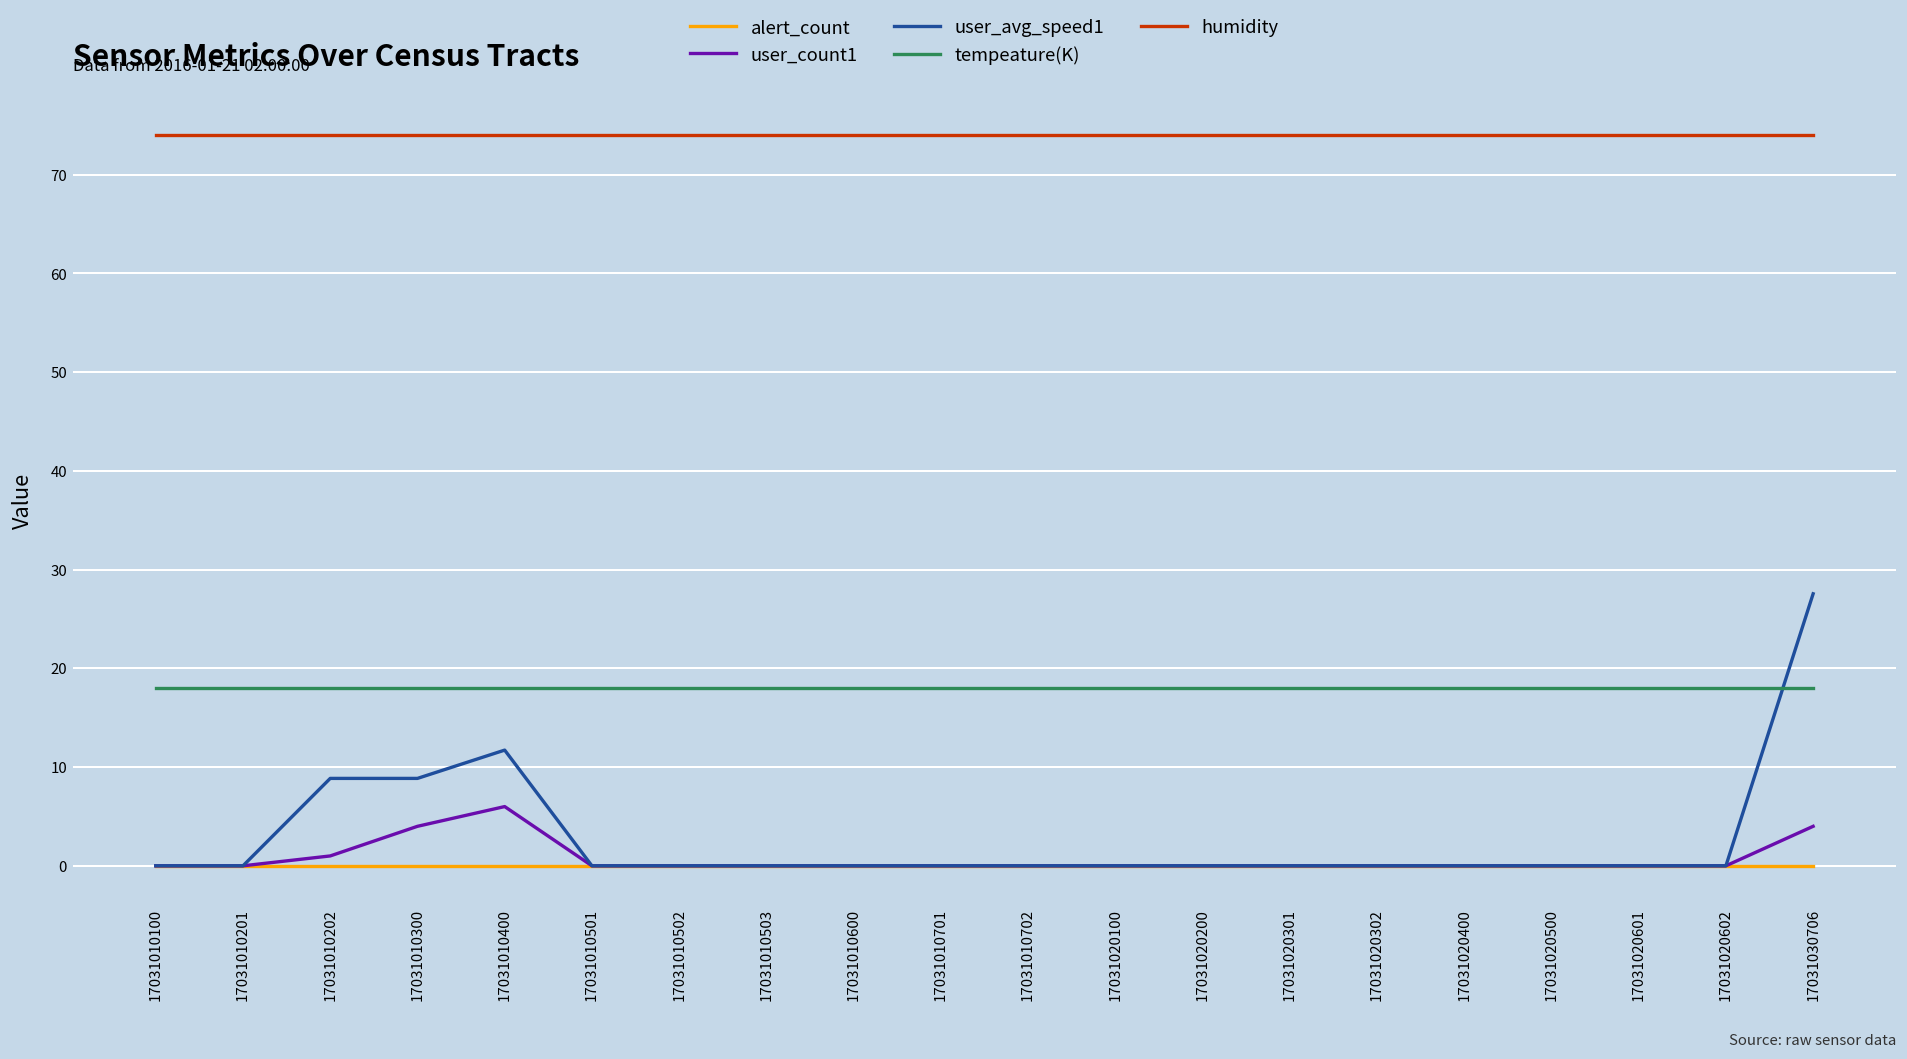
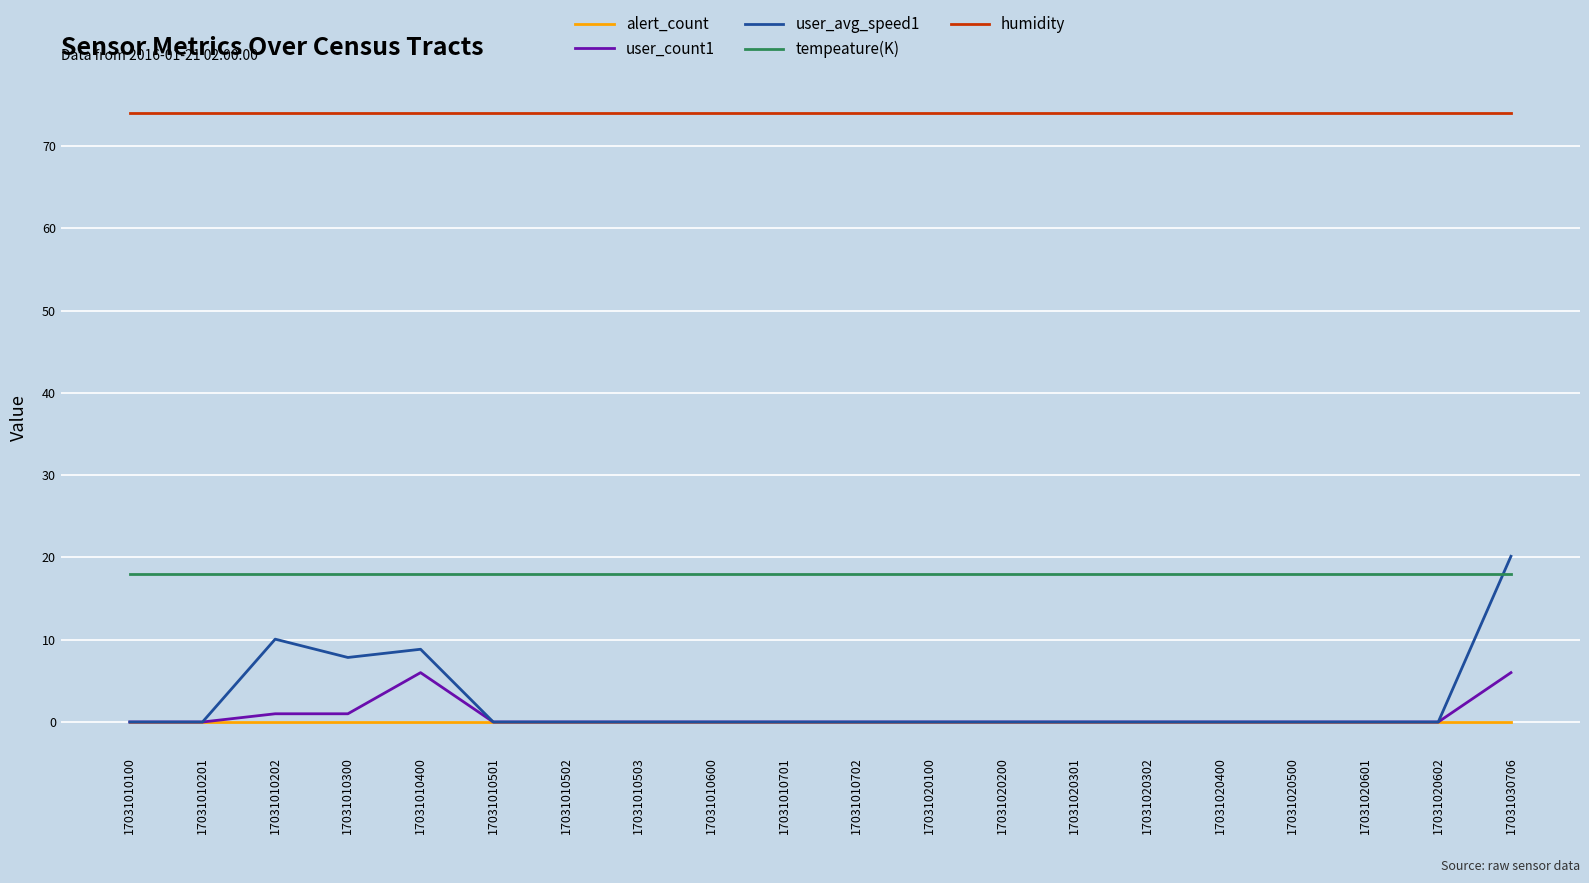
user_avg_speed1, 17031010202: 9 -> 10
user_count1, 17031010300: 4 -> 1
user_avg_speed1, 17031010300: 9 -> 8
user_avg_speed1, 17031010400: 12 -> 9
user_count1, 17031030706: 4 -> 6
user_avg_speed1, 17031030706: 28 -> 20
